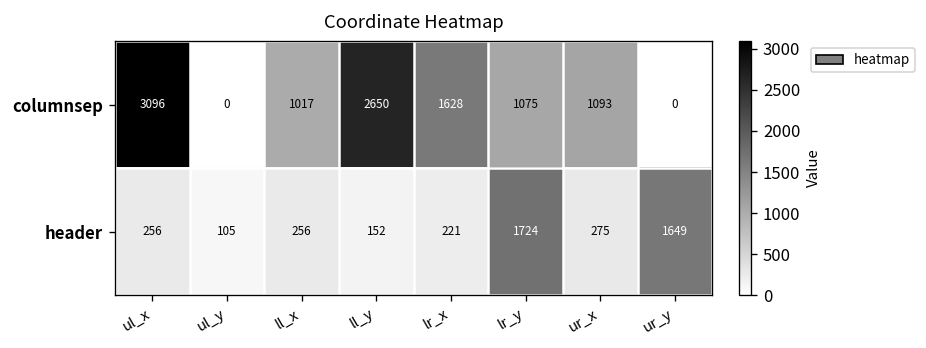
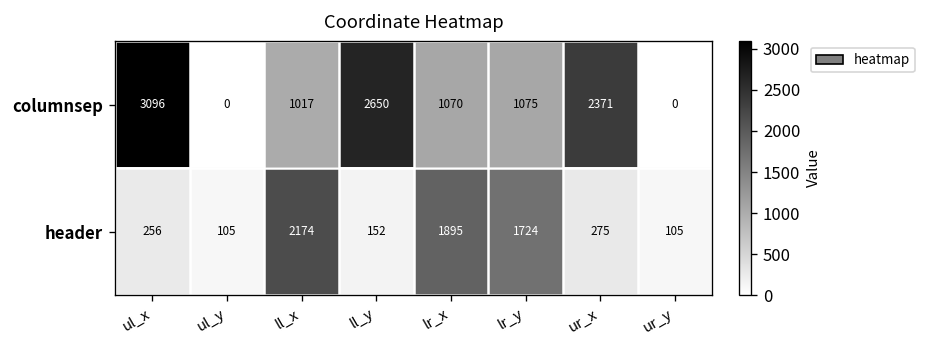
columnsep, lr_x: 1628 -> 1070
columnsep, ur_x: 1093 -> 2371
header, ll_x: 256 -> 2174
header, lr_x: 221 -> 1895
header, ur_y: 1649 -> 105
